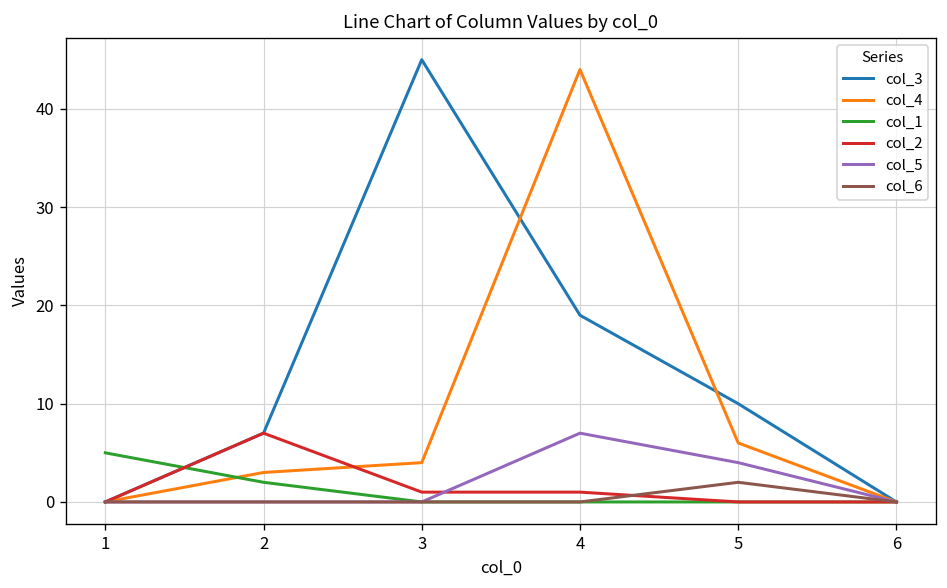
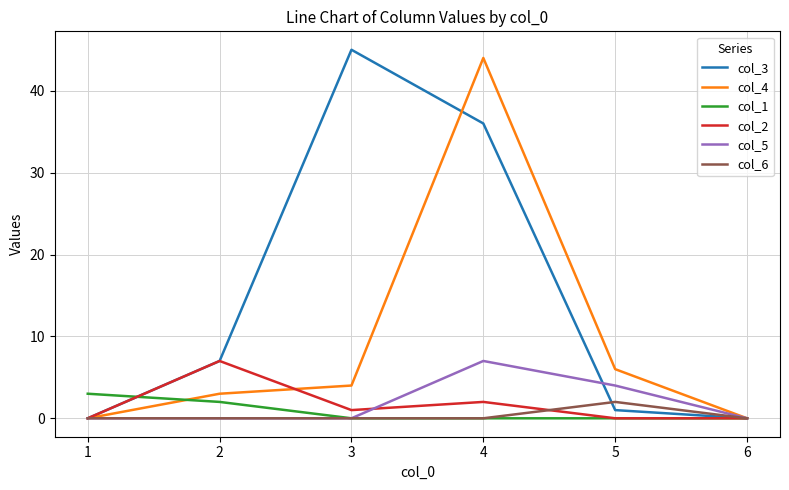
col_1, 1: 5 -> 3
col_3, 4: 19 -> 36
col_2, 4: 1 -> 2
col_3, 5: 10 -> 1
